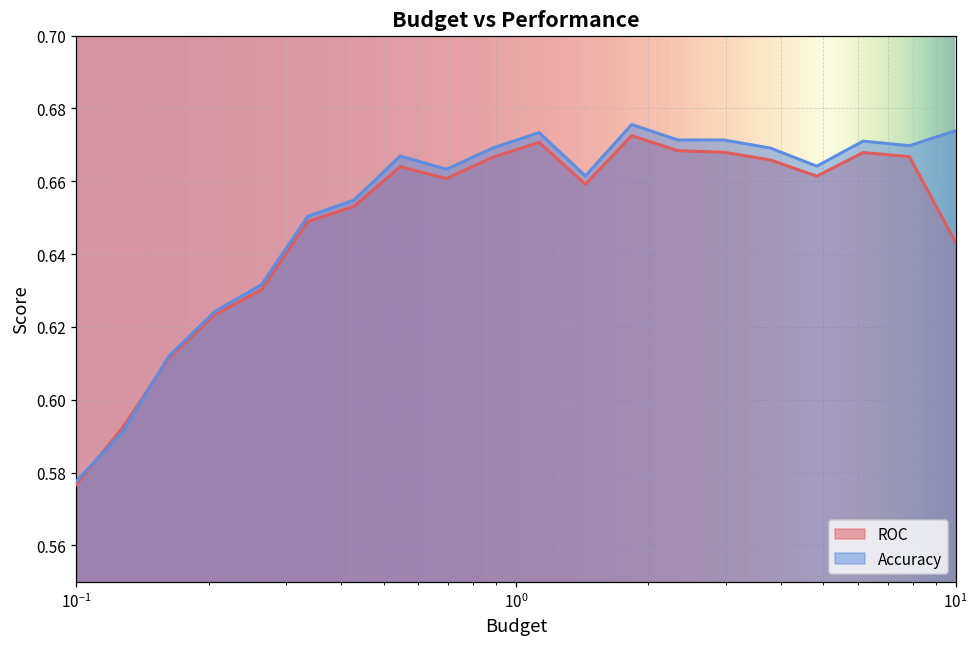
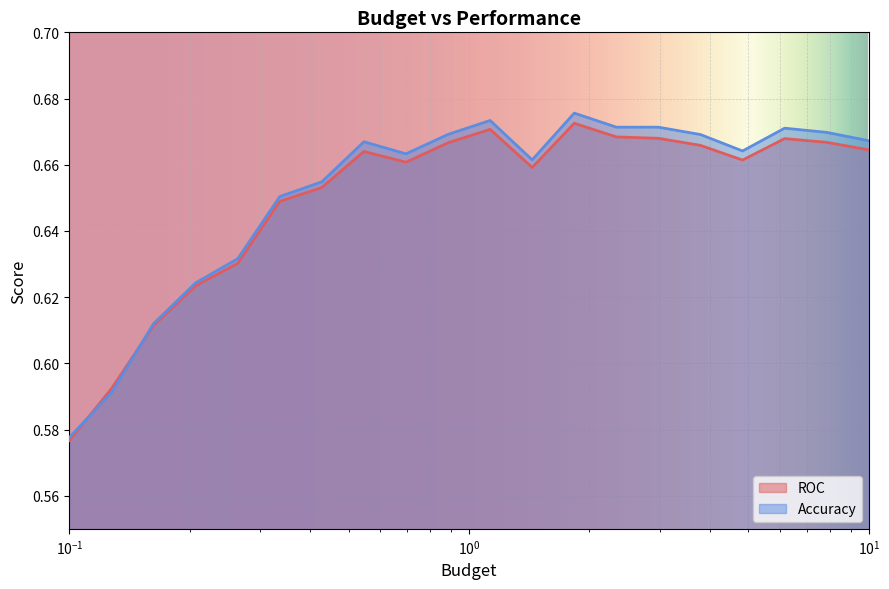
ROC, 10^1: 0.643 -> 0.664
Accuracy, 10^1: 0.674 -> 0.667
